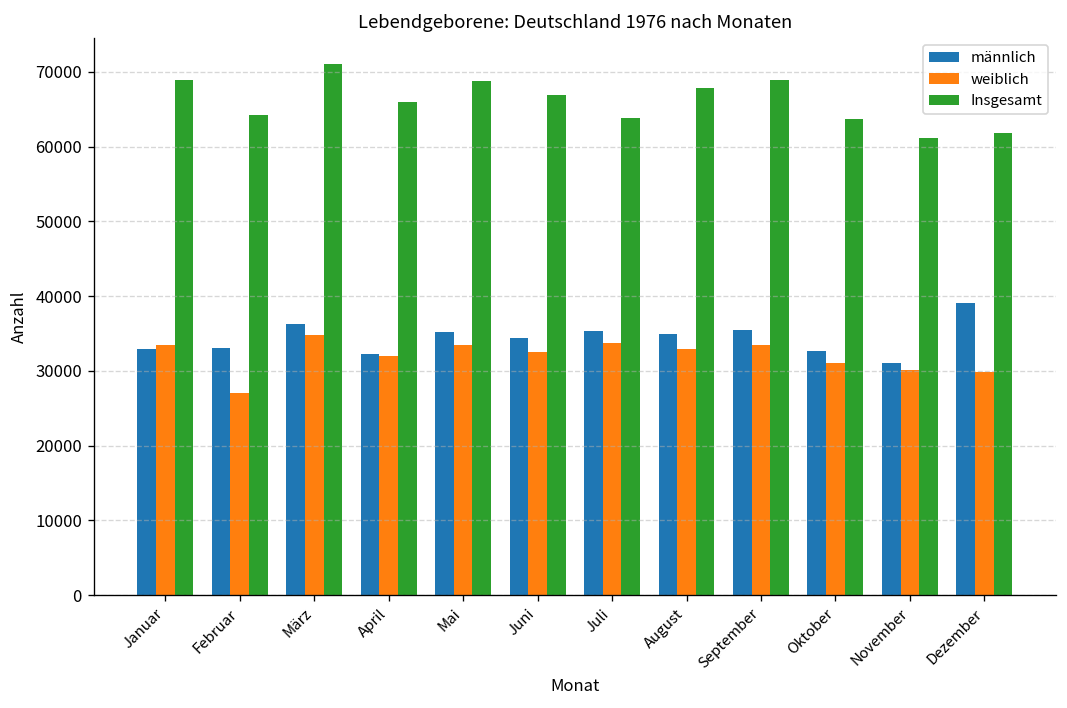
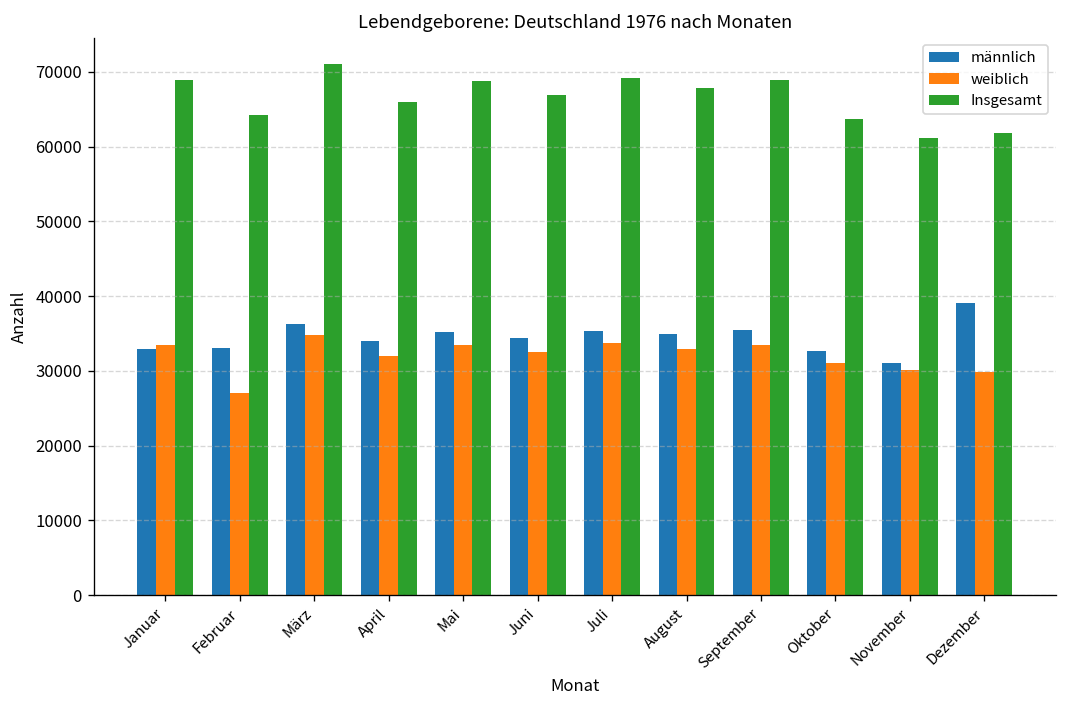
männlich, April: 32000 -> 34000
Insgesamt, Juli: 64000 -> 69000
